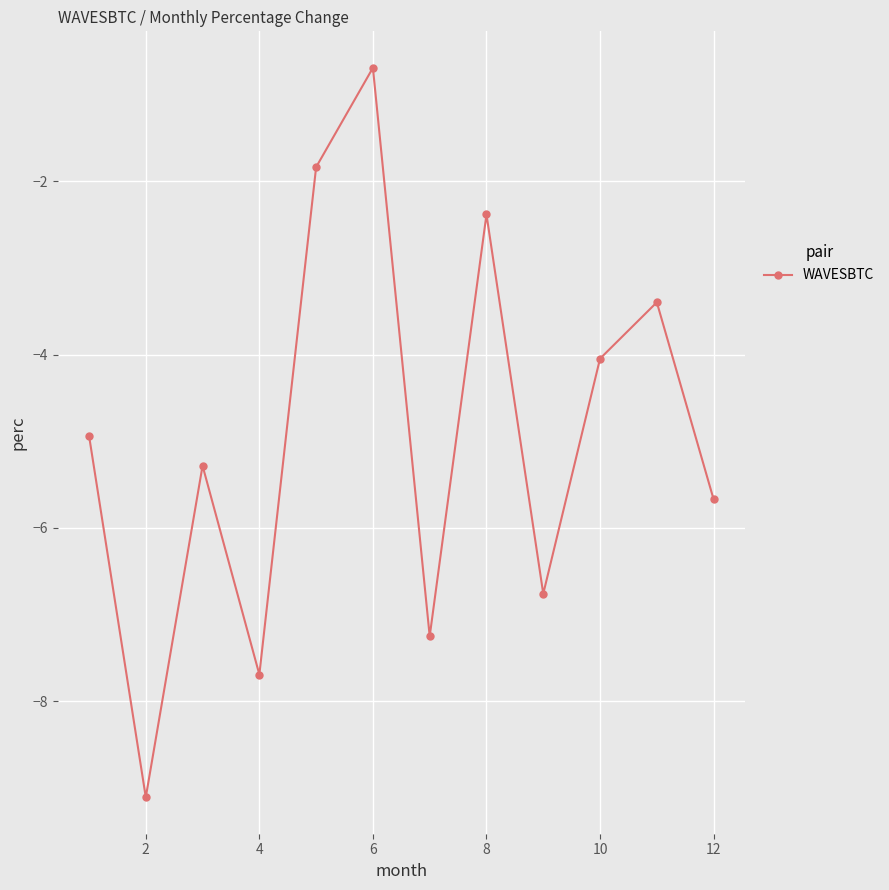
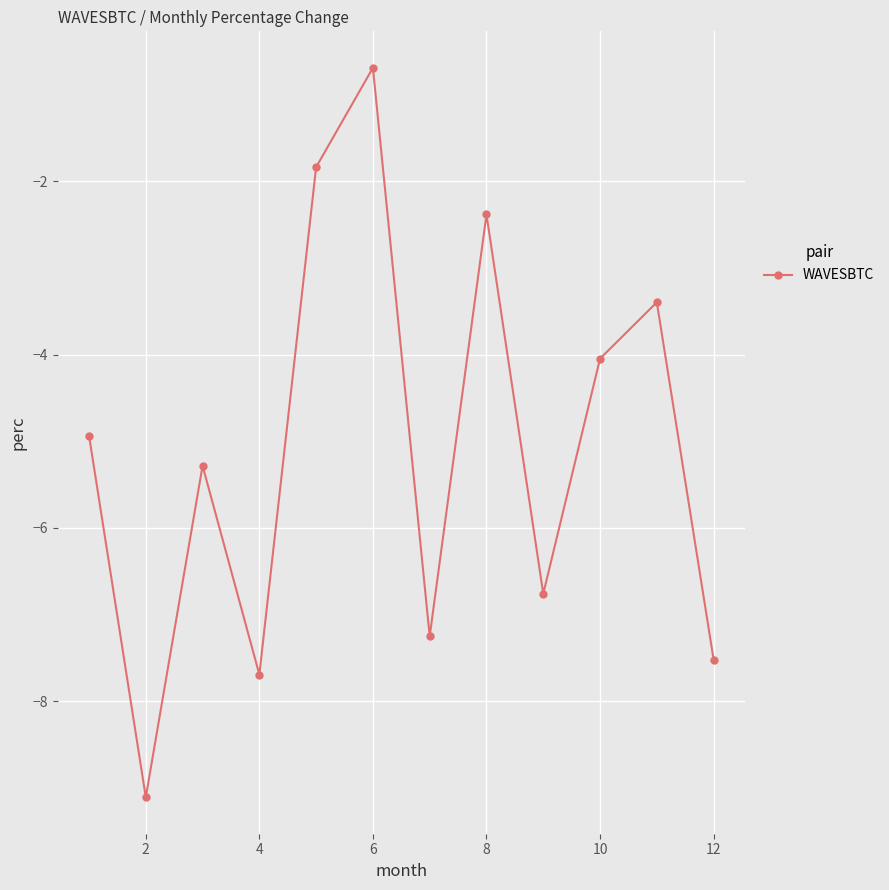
12: -5.7 -> -7.5
